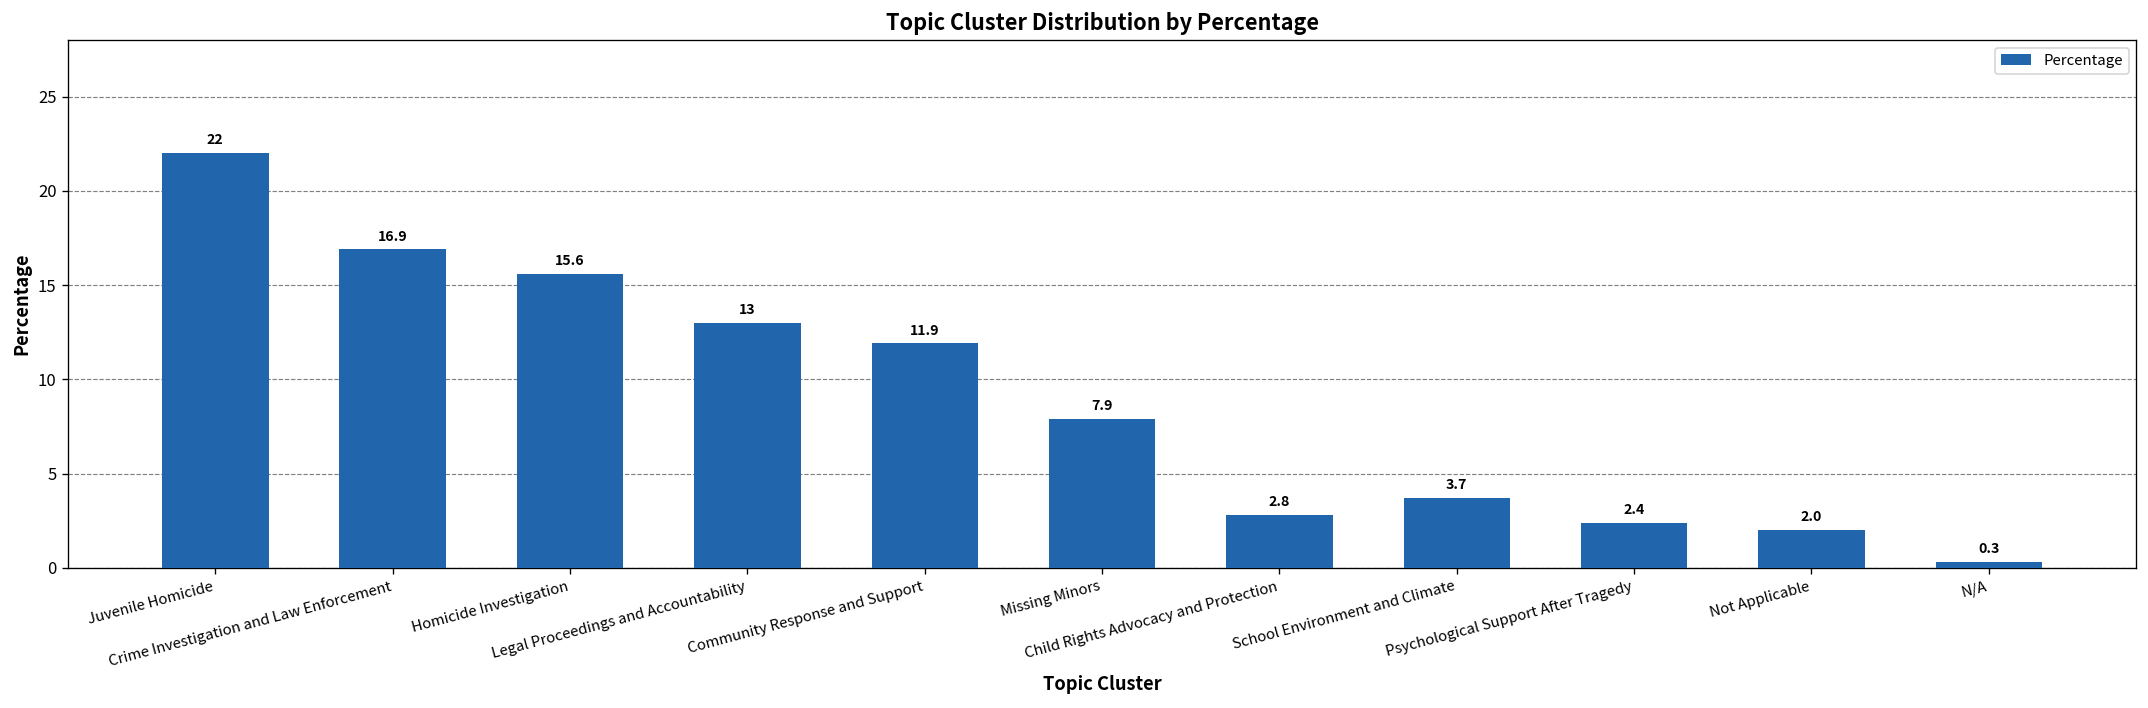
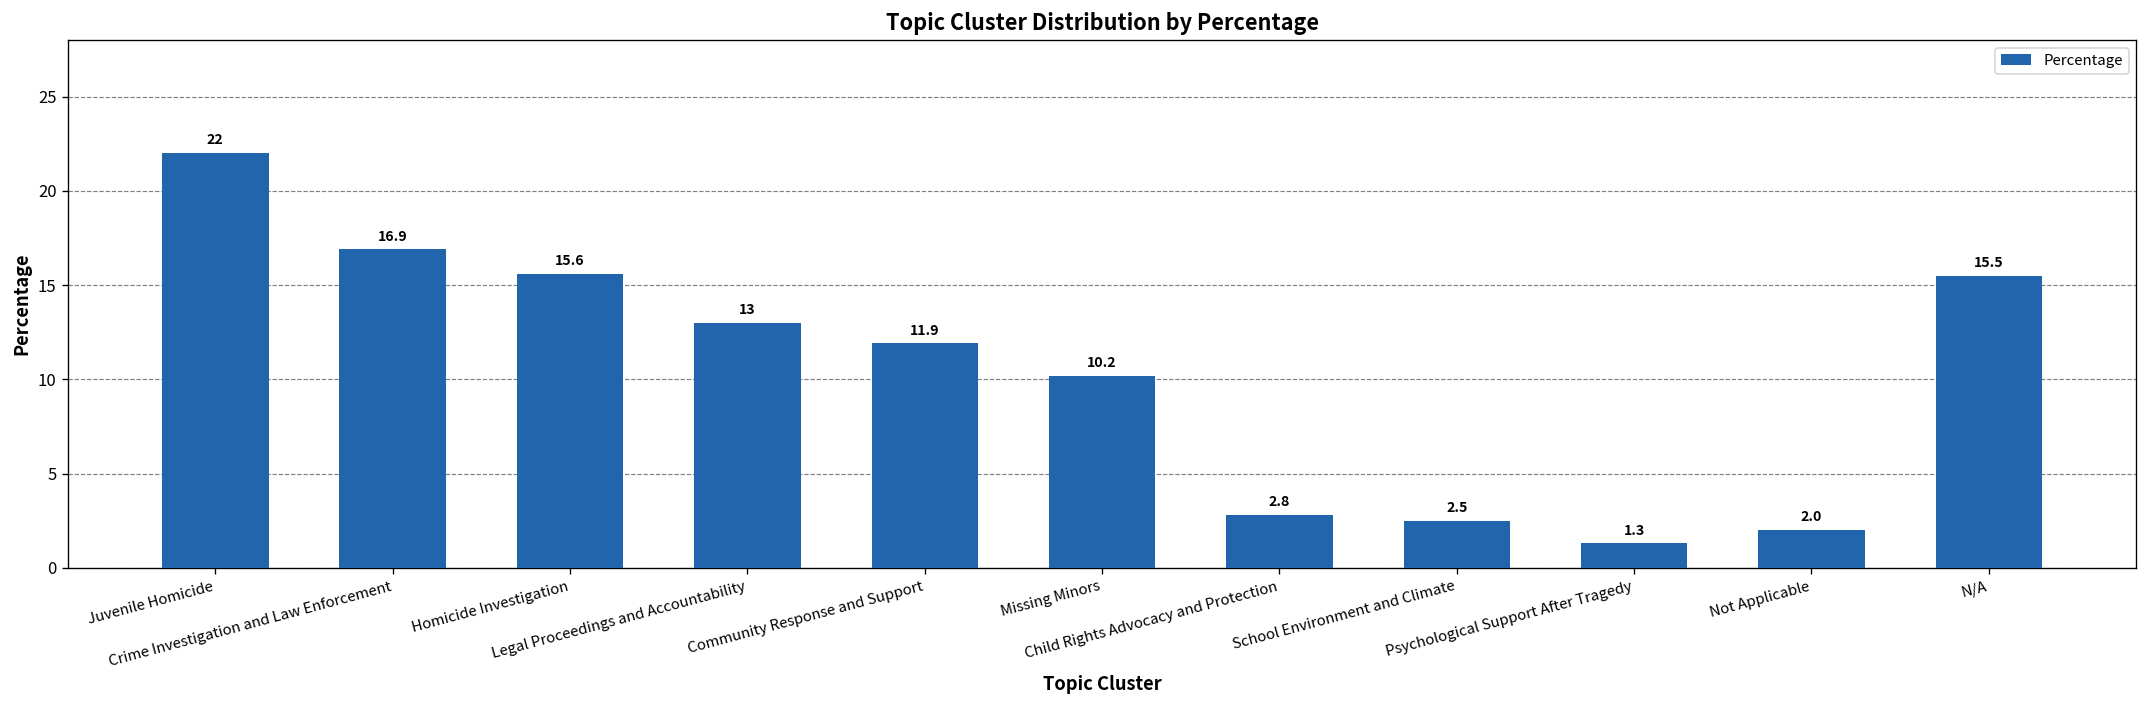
Missing Minors: 7.9 -> 10.2
School Environment and Climate: 3.7 -> 2.5
Psychological Support After Tragedy: 2.4 -> 1.3
N/A: 0.3 -> 15.5
